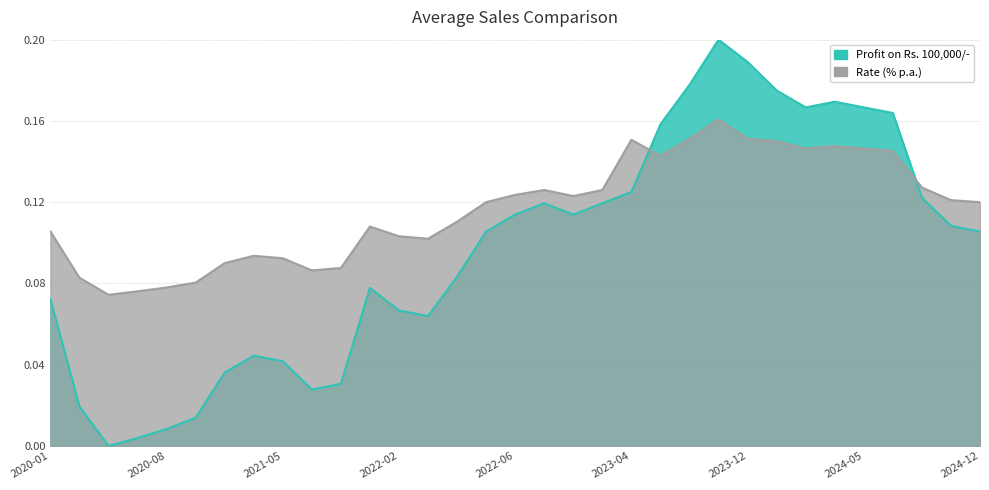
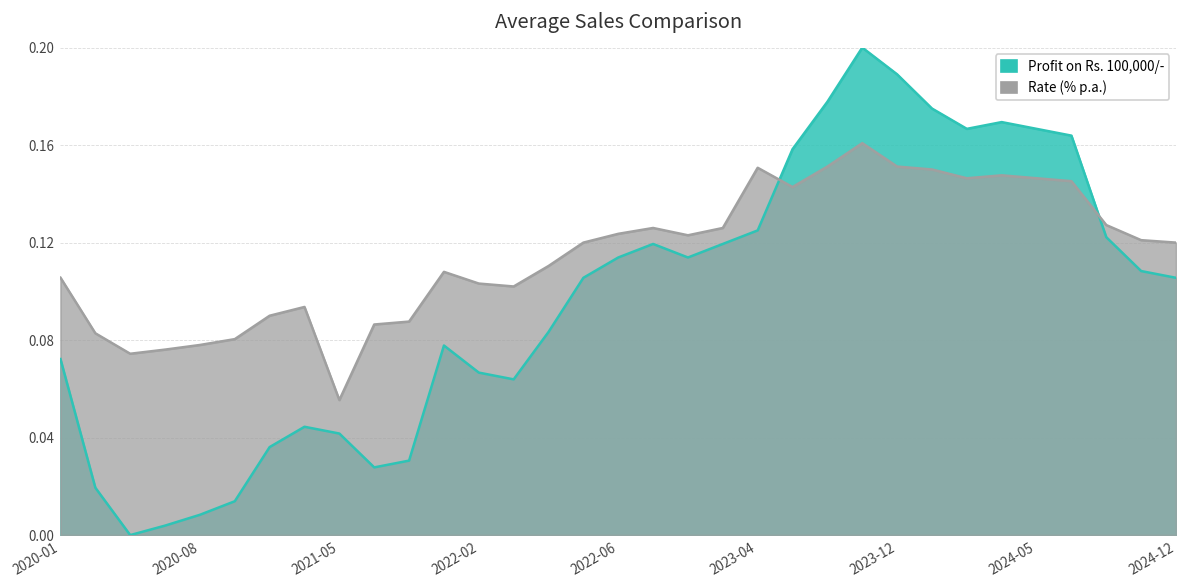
Rate (% p.a.), 2021-05: 0.092 -> 0.055
